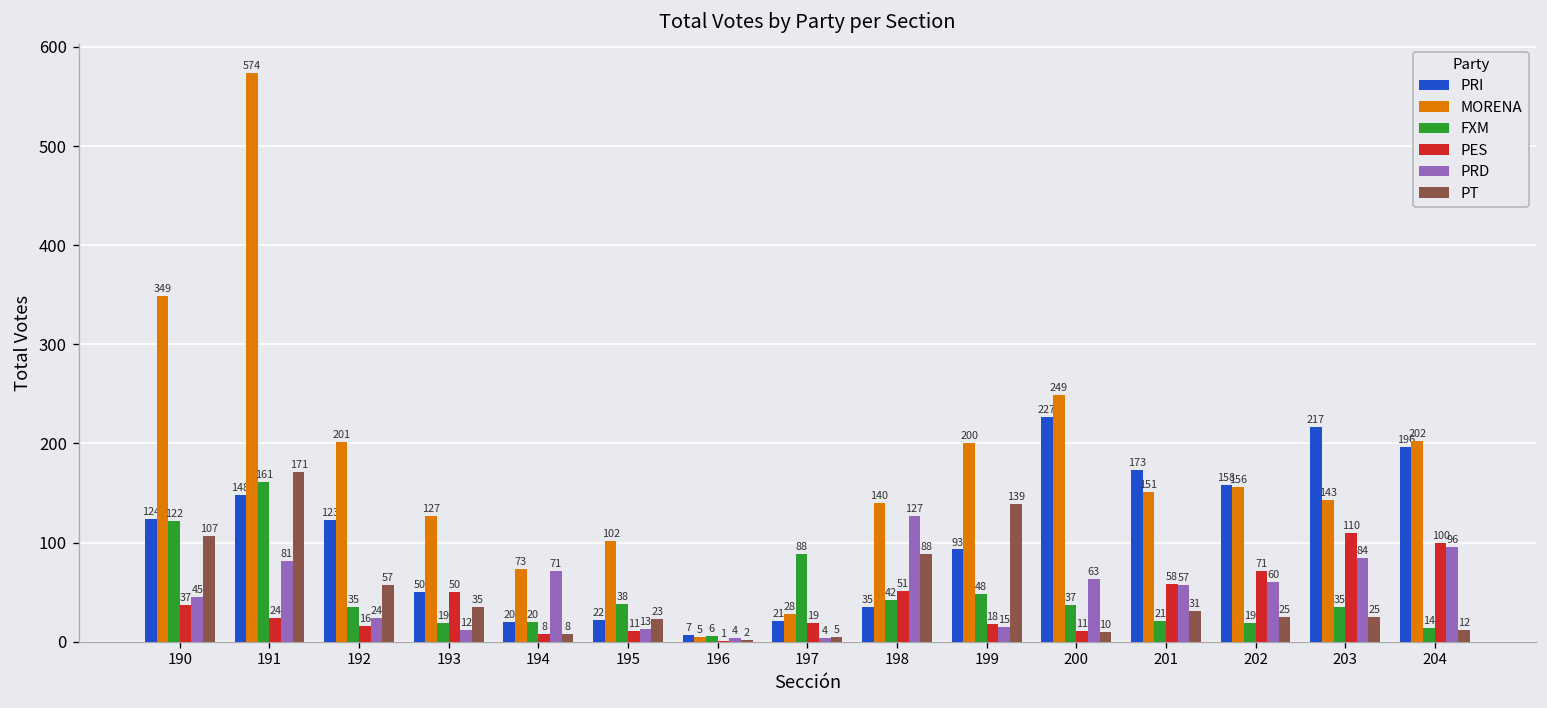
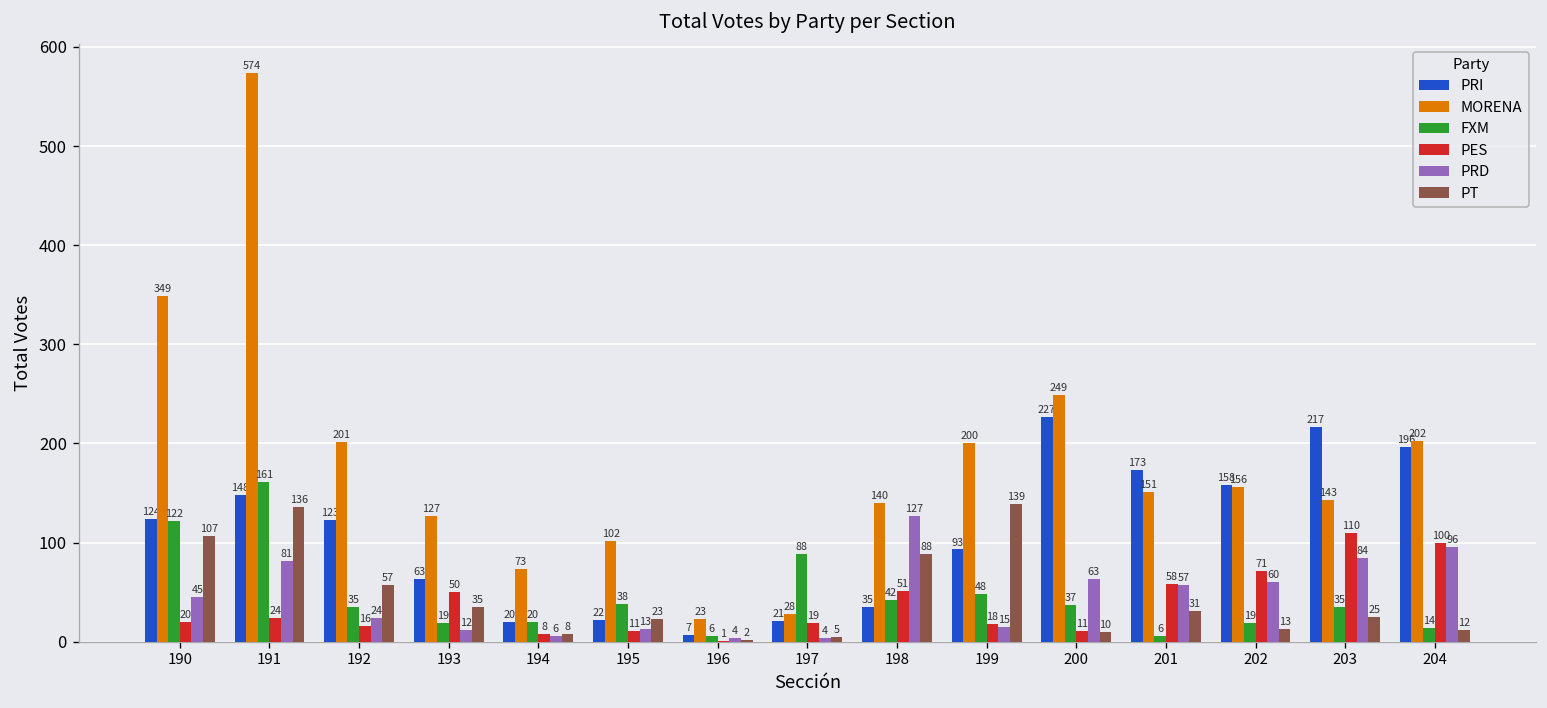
PES, 190: 37 -> 20
PT, 191: 171 -> 136
PRI, 193: 50 -> 63
PRD, 194: 71 -> 6
MORENA, 196: 5 -> 23
FXM, 201: 21 -> 6
PT, 202: 25 -> 13
